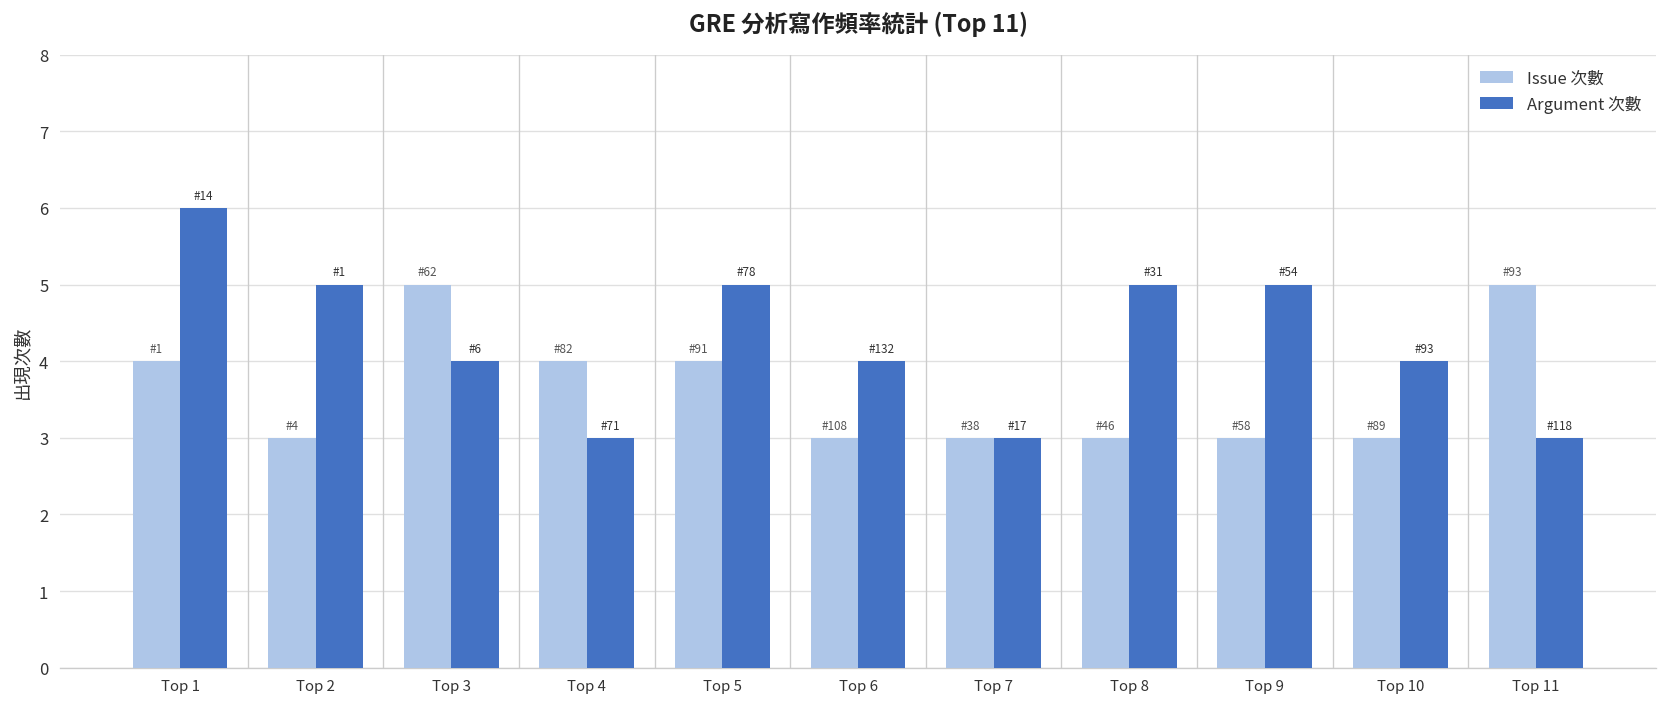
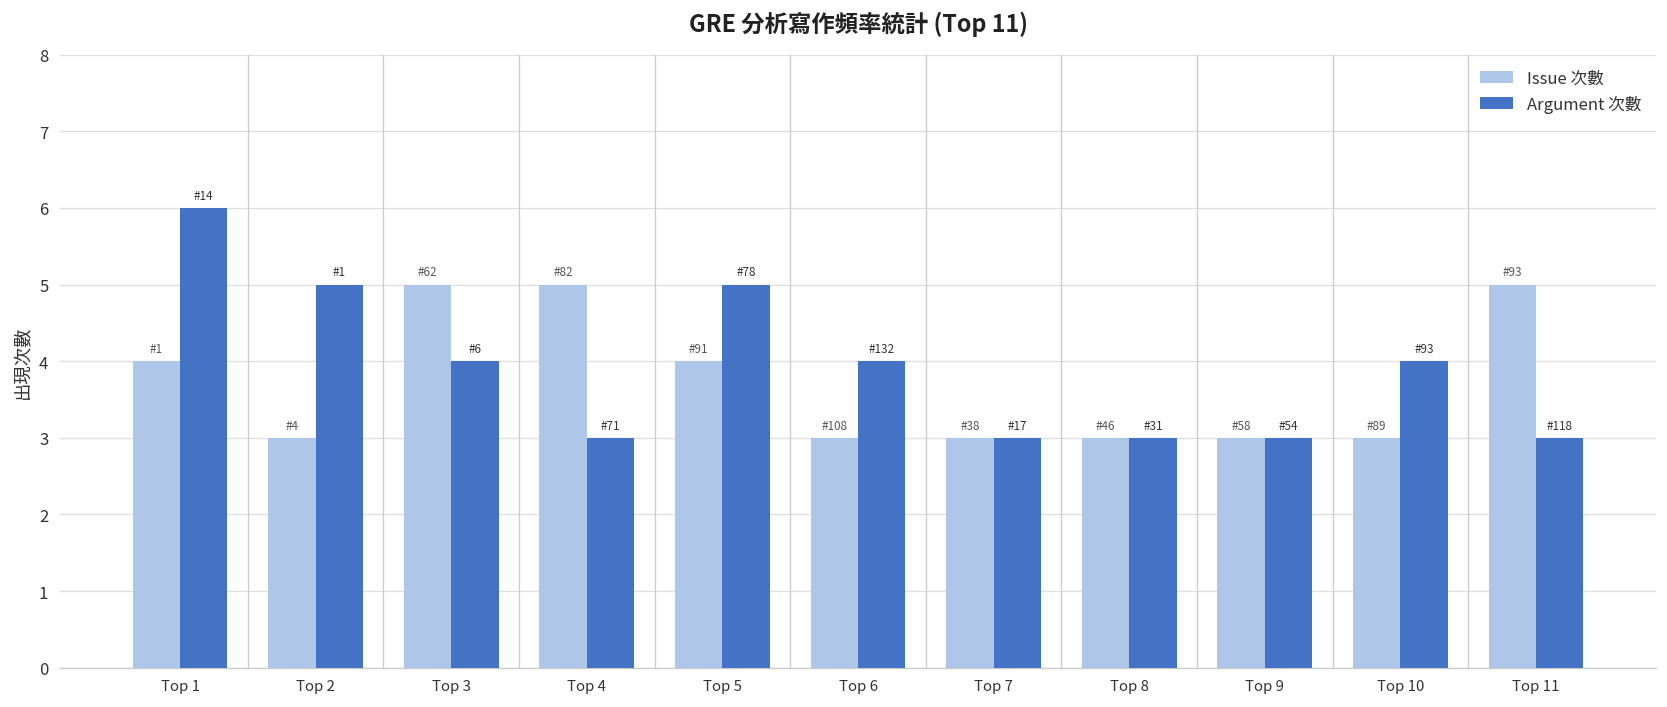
Issue 次數, Top 4: 4 -> 5
Argument 次數, Top 8: 5 -> 3
Argument 次數, Top 9: 5 -> 3
